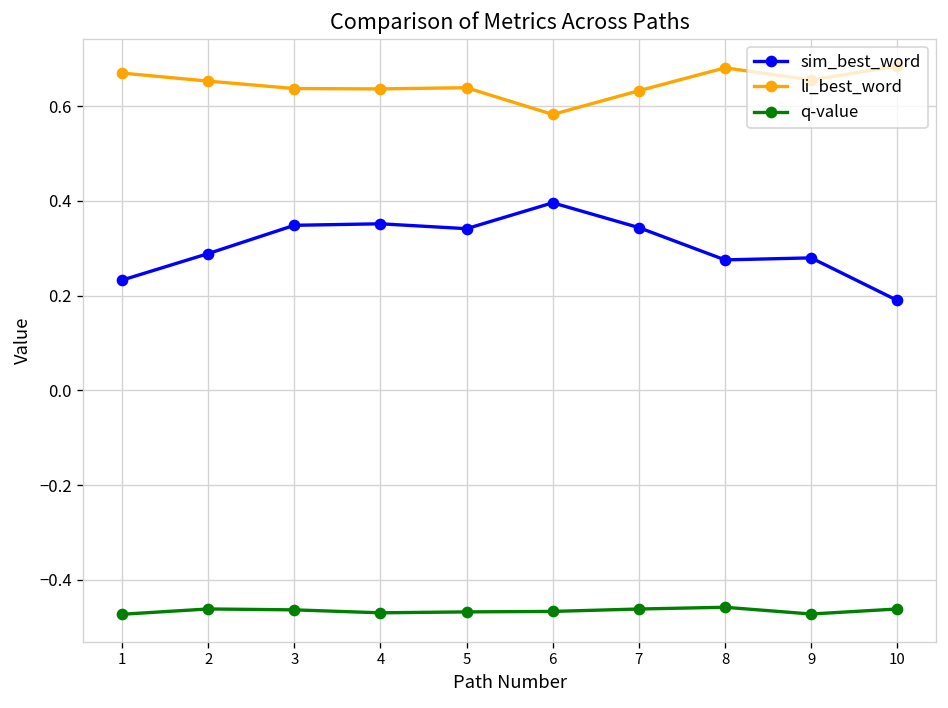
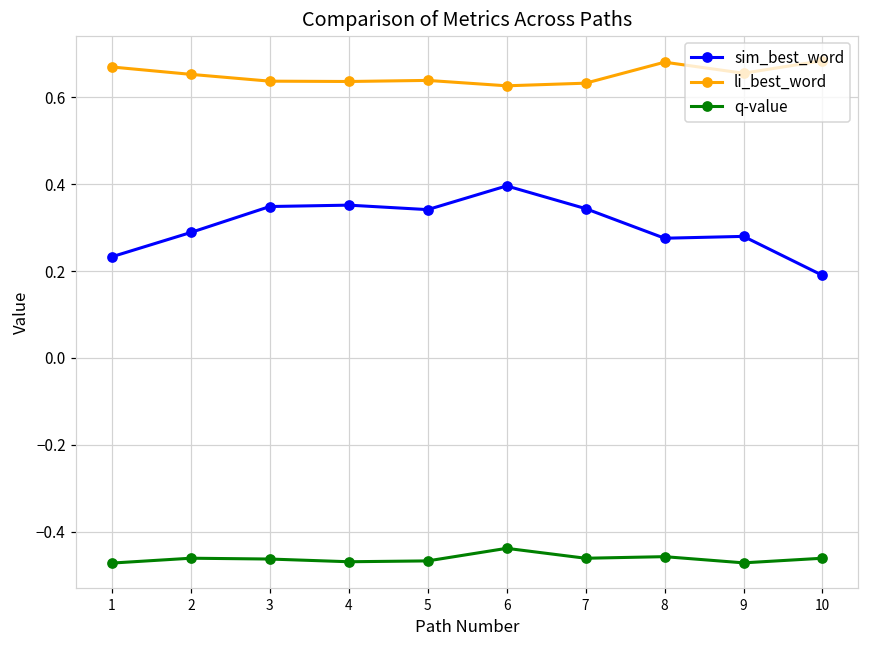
li_best_word, 6: 0.58 -> 0.63
q-value, 6: -0.47 -> -0.44
